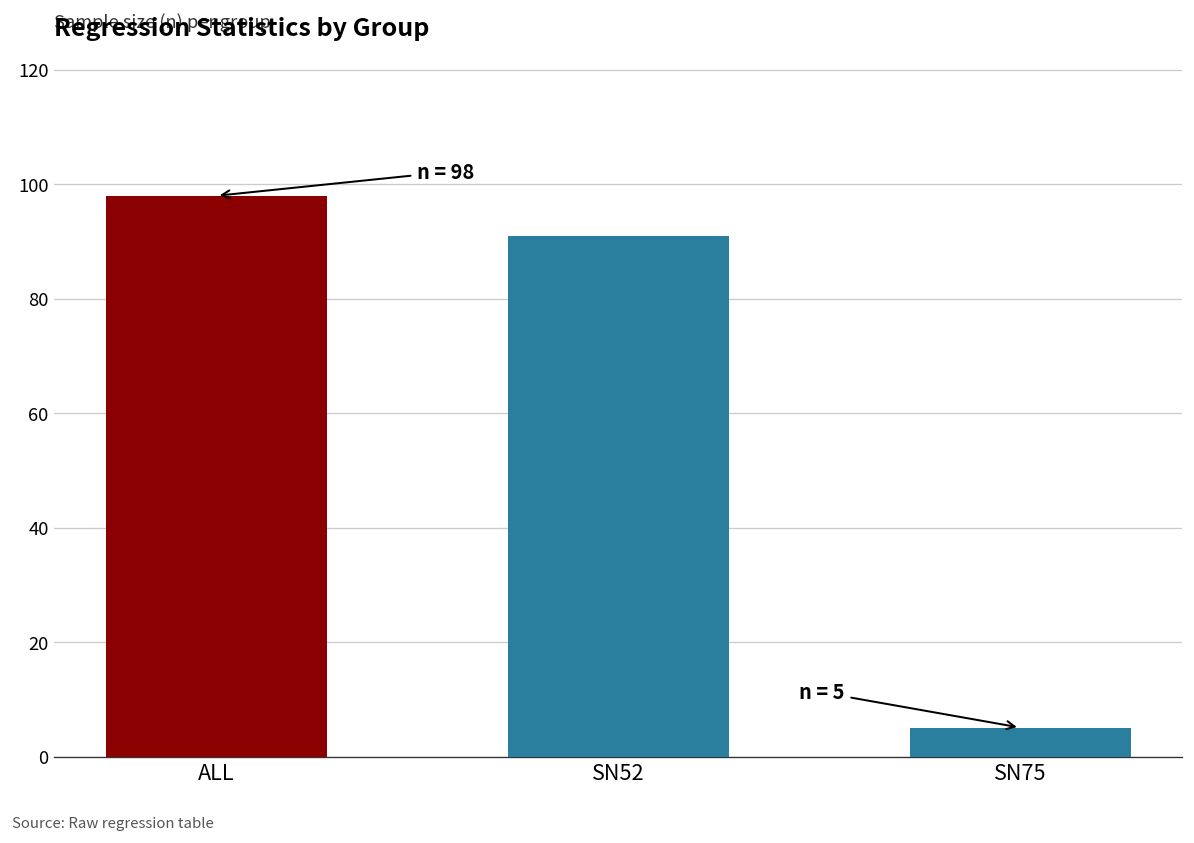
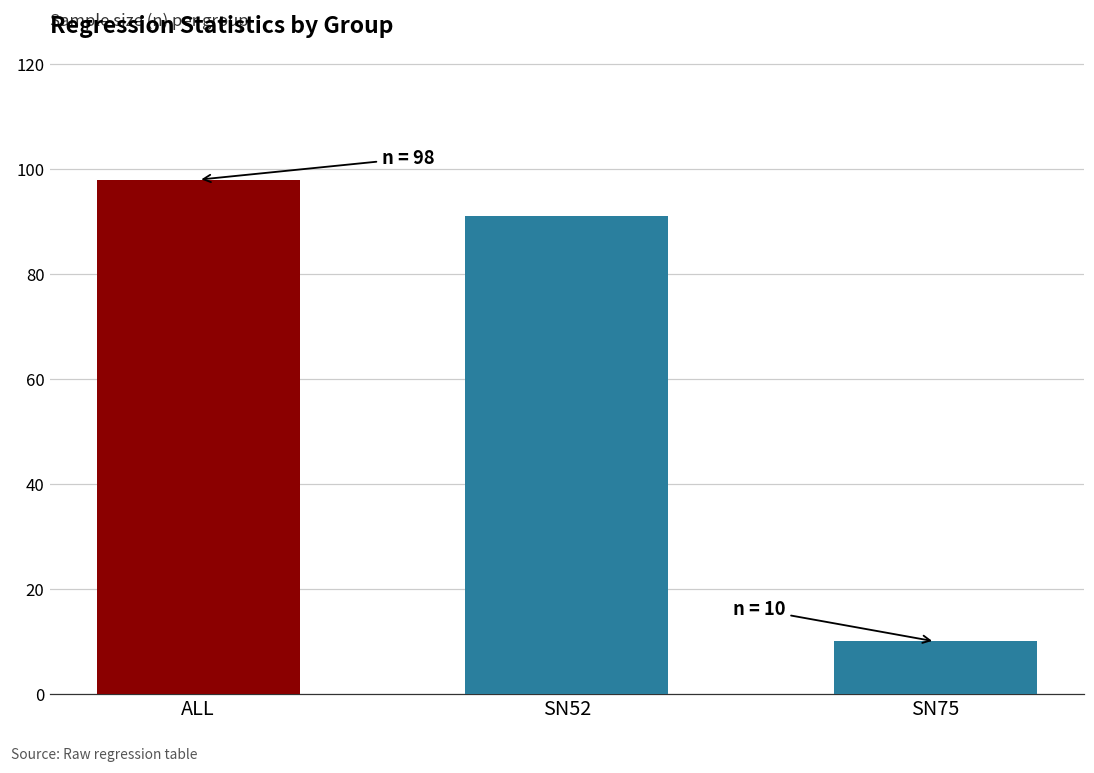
SN75: 5 -> 10
